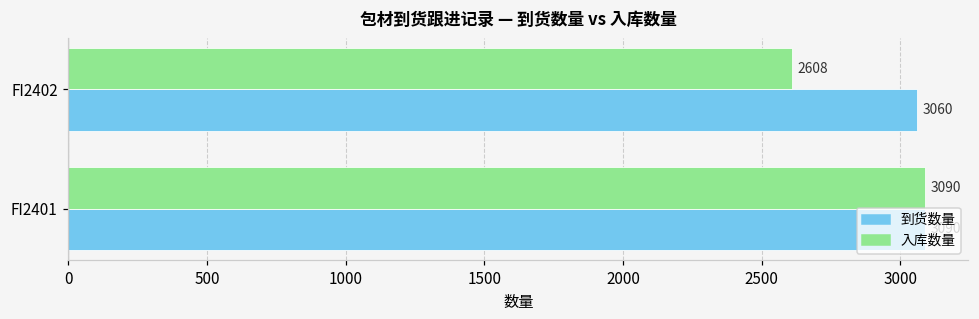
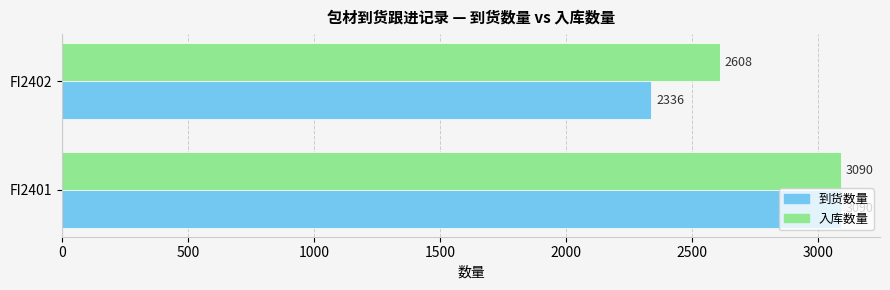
到货数量, FI2402: 3060 -> 2336
